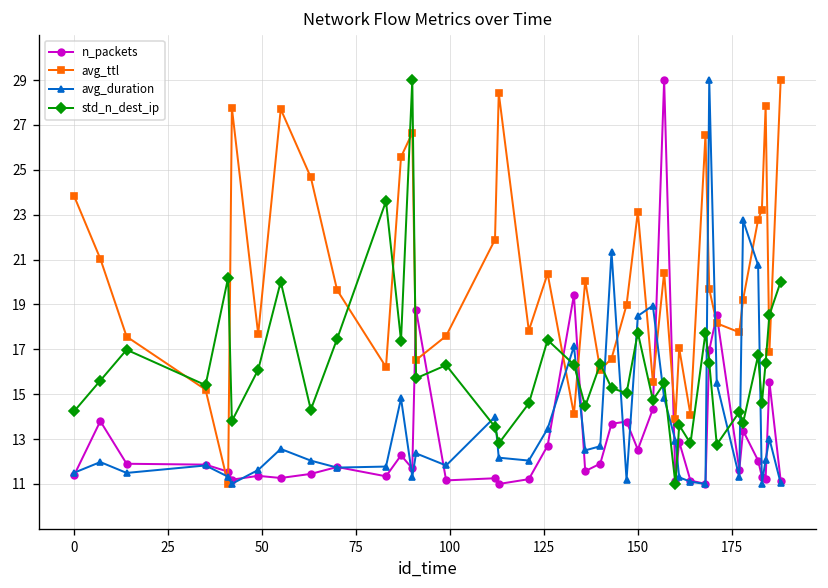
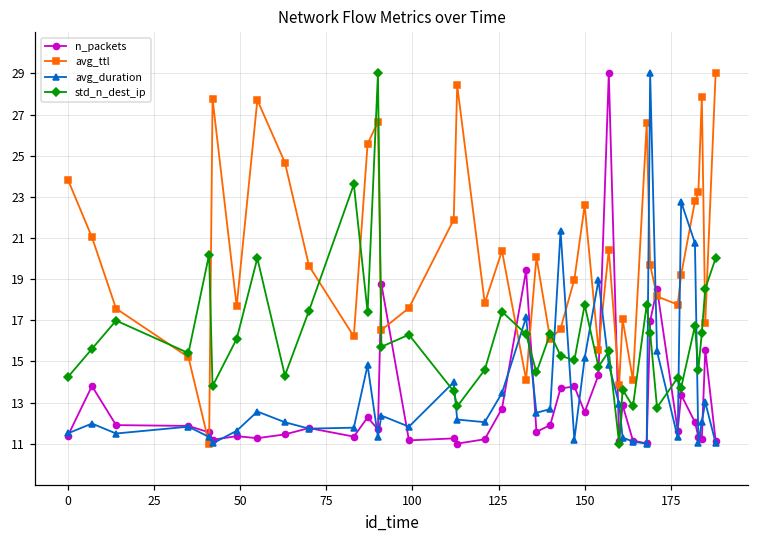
avg_ttl, 150: 23.1 -> 22.6
avg_duration, 150: 18.5 -> 15.2
